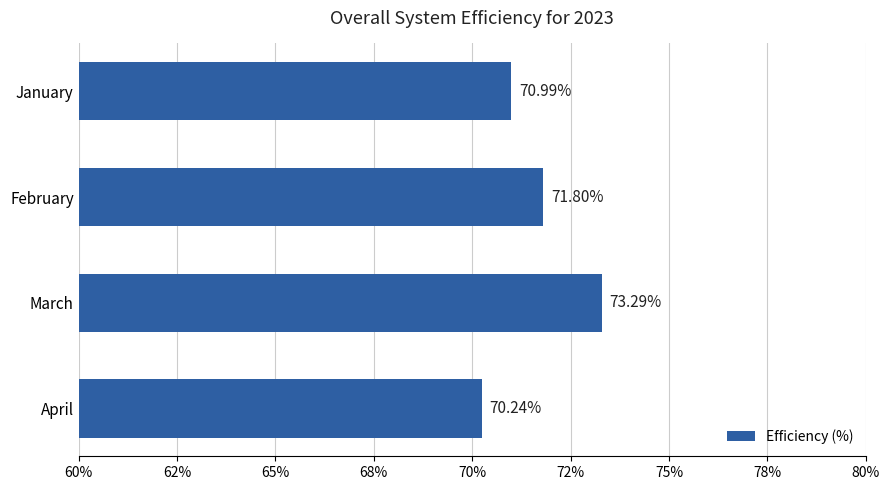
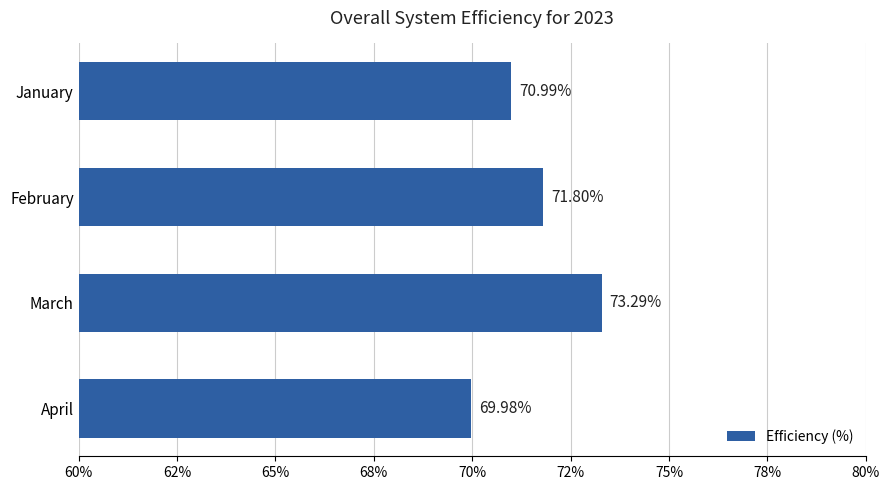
April: 70.24% -> 69.98%
